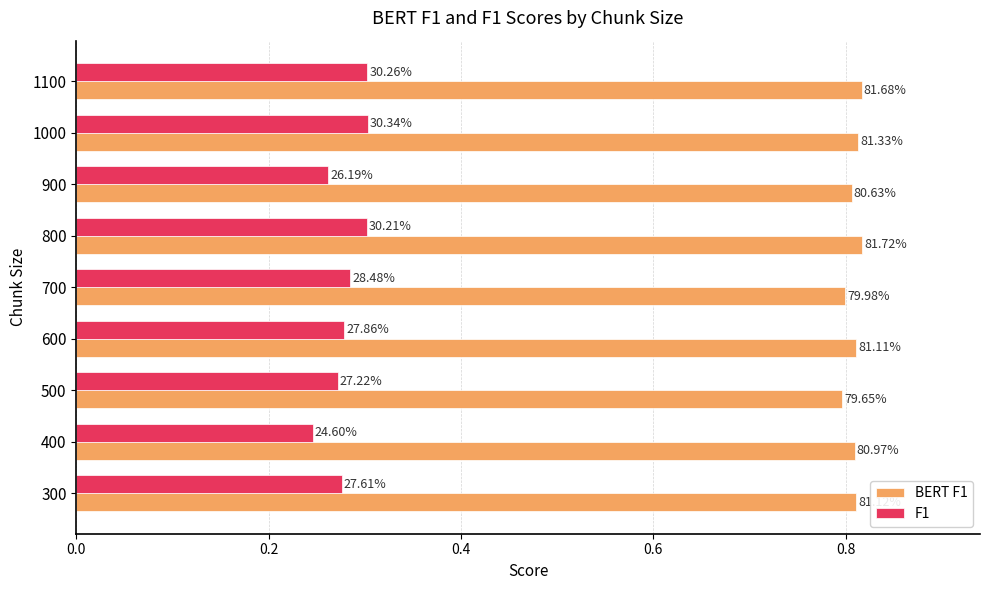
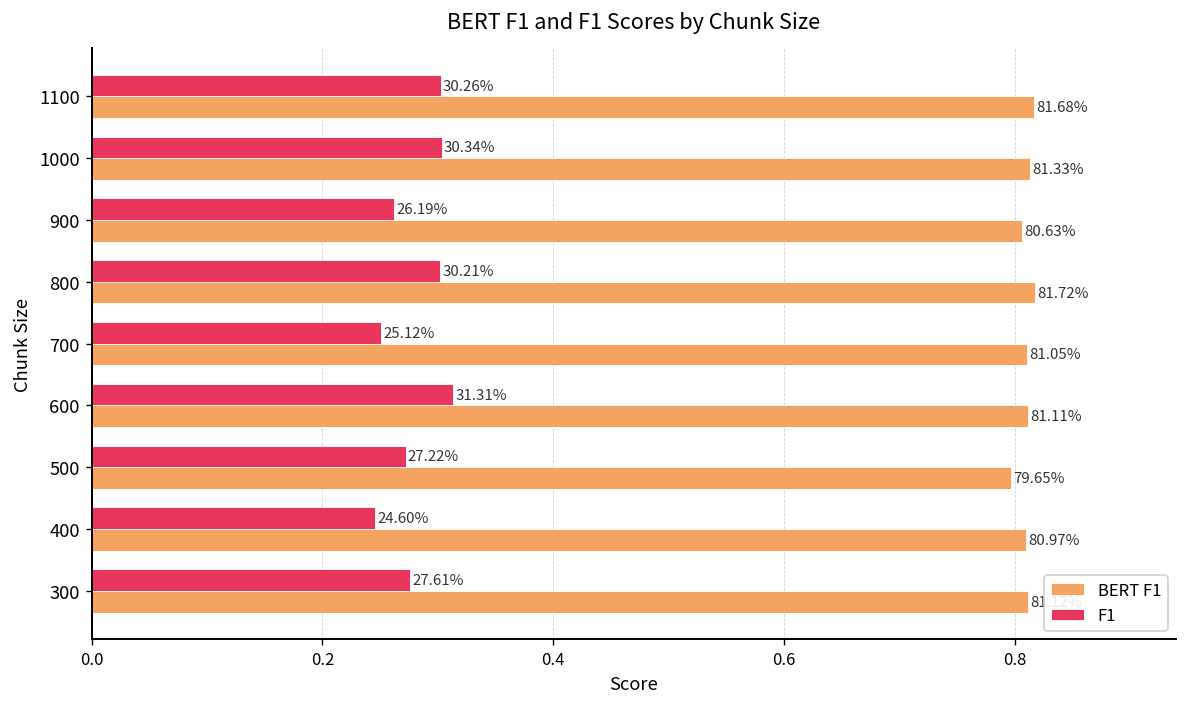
F1, 700: 28.48% -> 25.12%
BERT F1, 700: 79.98% -> 81.05%
F1, 600: 27.86% -> 31.31%
